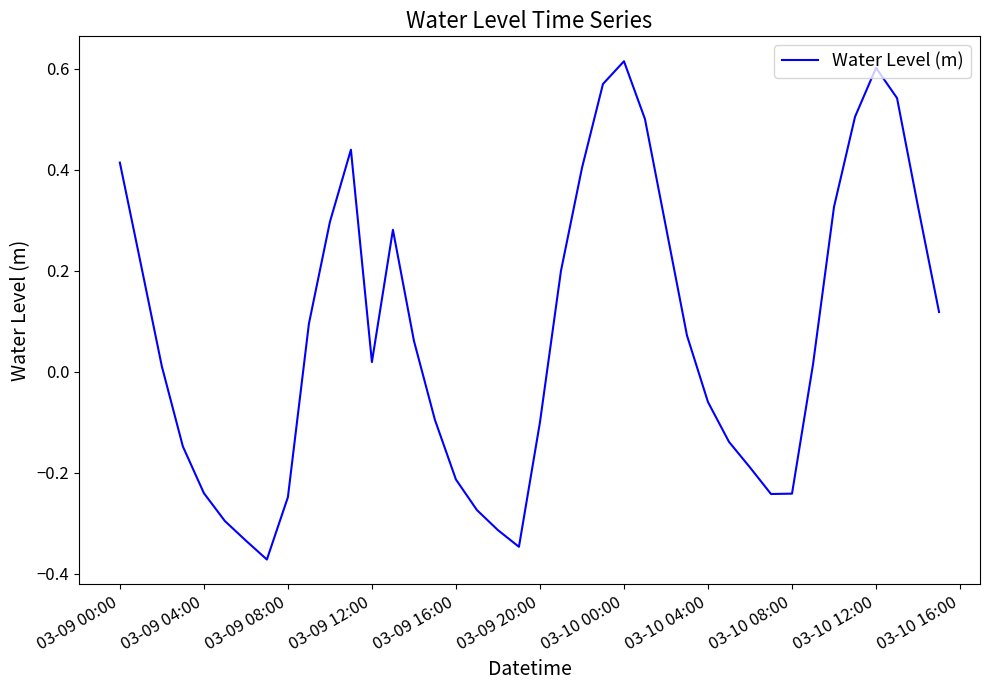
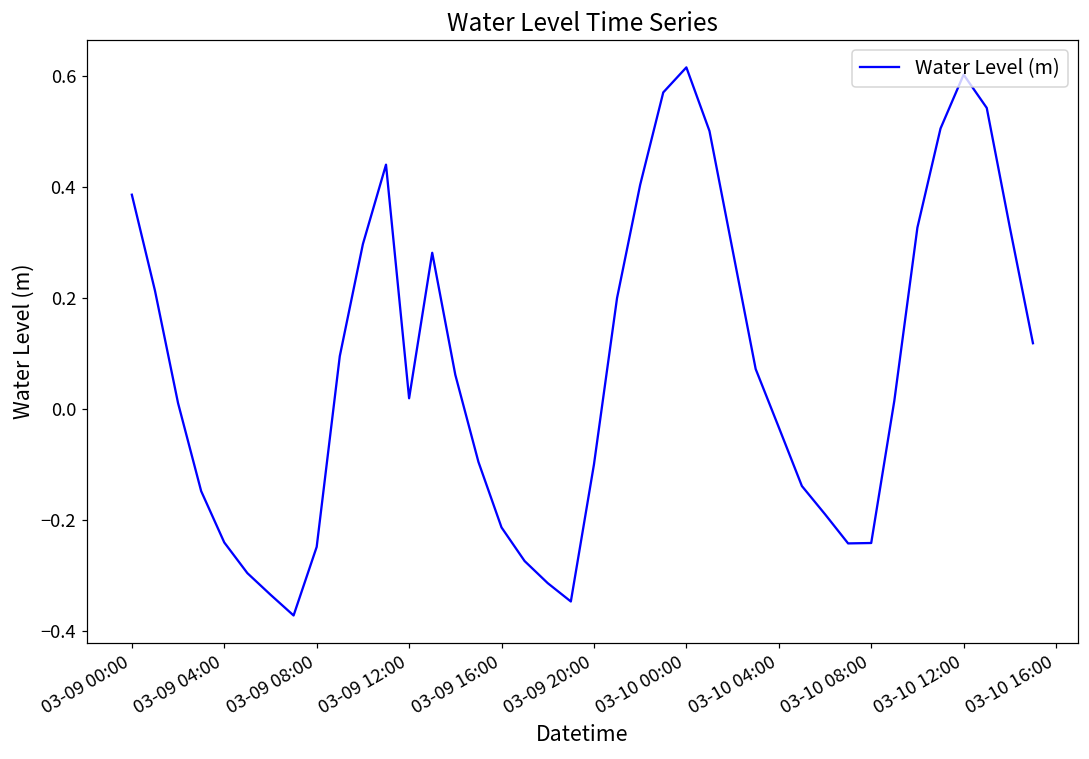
03-09 00:00: 0.41 -> 0.39
03-10 04:00: -0.06 -> -0.03
